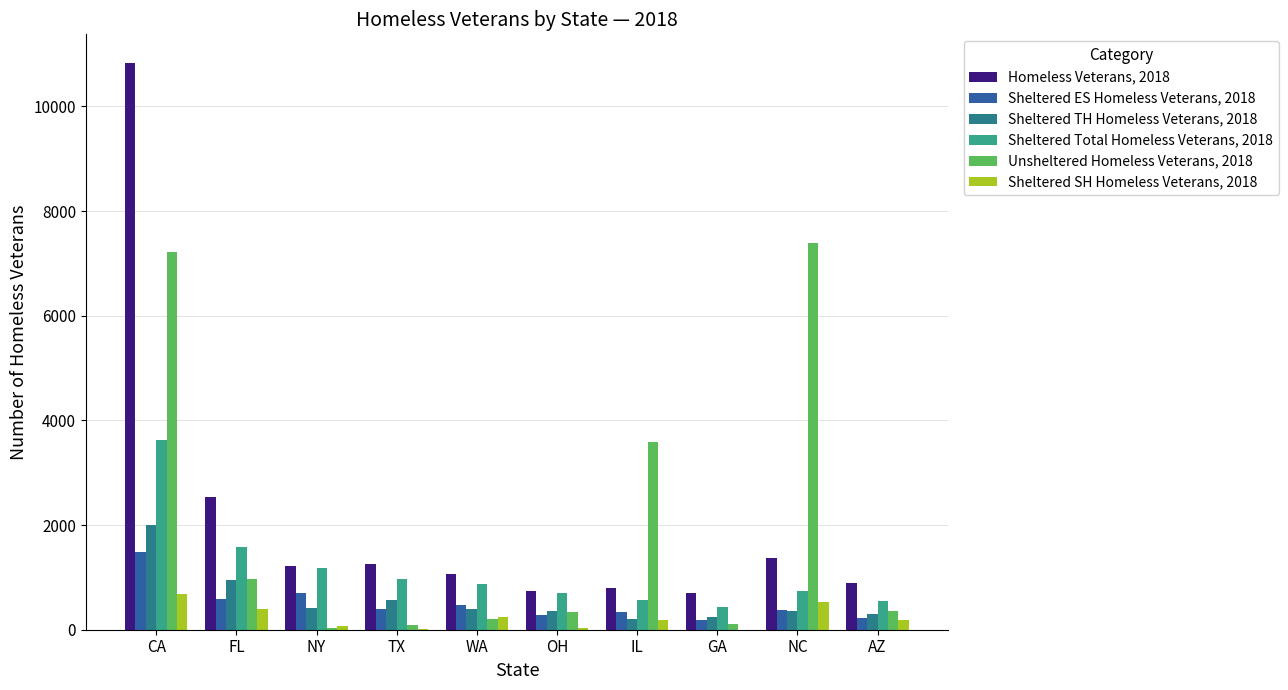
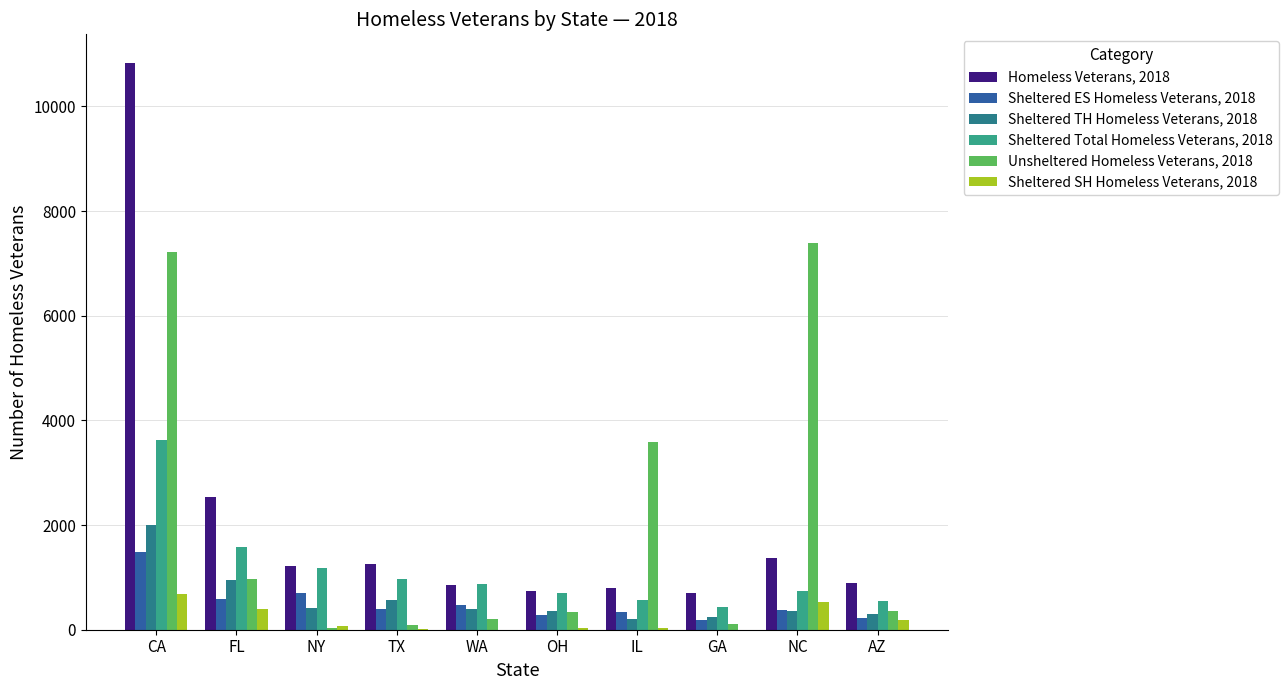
Homeless Veterans, 2018, WA: 1100 -> 800
Sheltered SH Homeless Veterans, 2018, WA: 200 -> 0
Sheltered SH Homeless Veterans, 2018, IL: 200 -> 0
